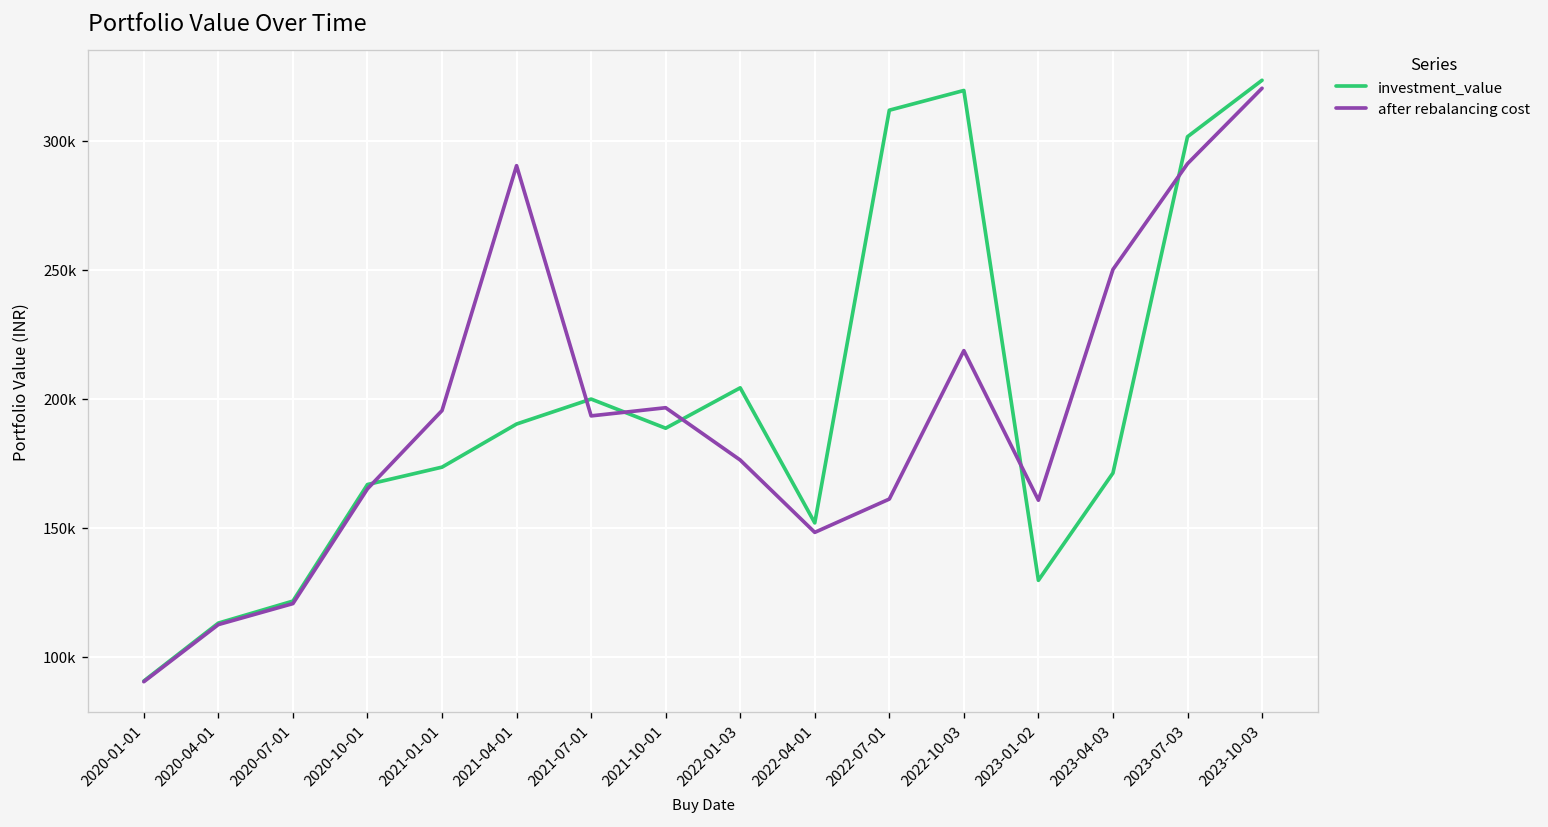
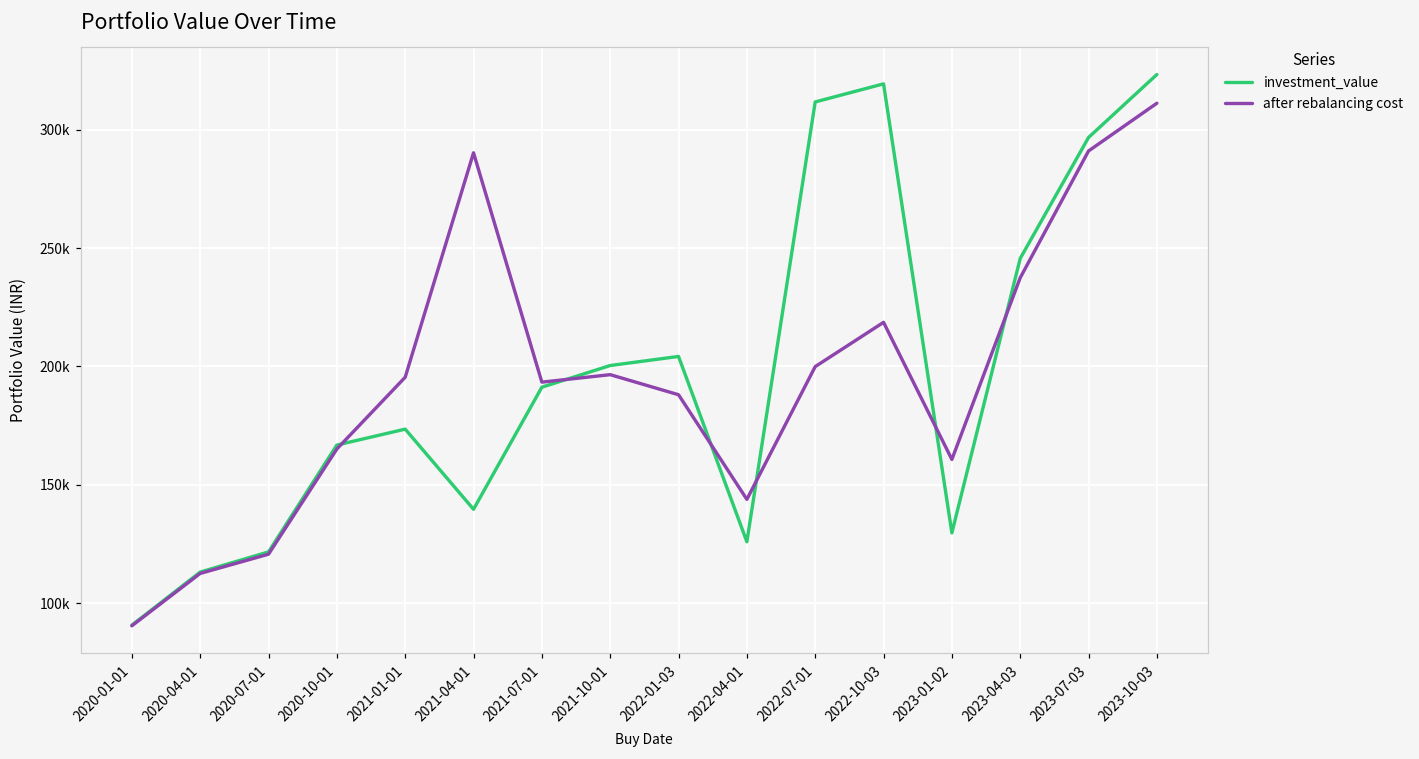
investment_value, 2021-04-01: 190000 -> 140000
investment_value, 2021-07-01: 200000 -> 191000
investment_value, 2021-10-01: 189000 -> 200000
after rebalancing cost, 2022-01-03: 176000 -> 188000
investment_value, 2022-04-01: 152000 -> 126000
after rebalancing cost, 2022-04-01: 148000 -> 144000
after rebalancing cost, 2022-07-01: 161000 -> 200000
investment_value, 2023-04-03: 171000 -> 246000
after rebalancing cost, 2023-04-03: 250000 -> 237000
investment_value, 2023-07-03: 302000 -> 297000
after rebalancing cost, 2023-10-03: 320000 -> 311000
